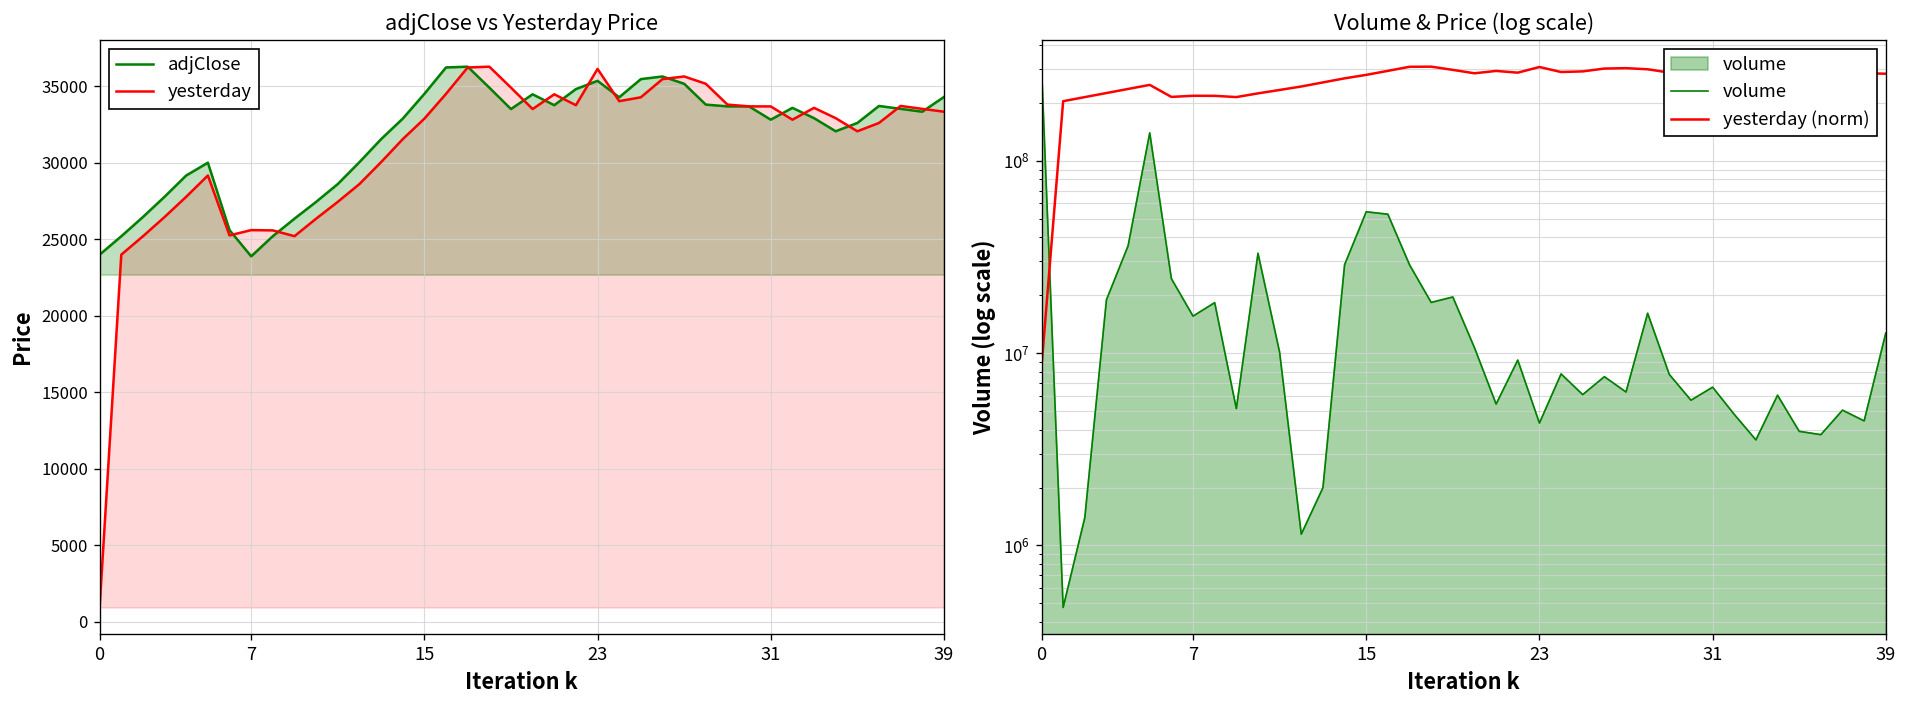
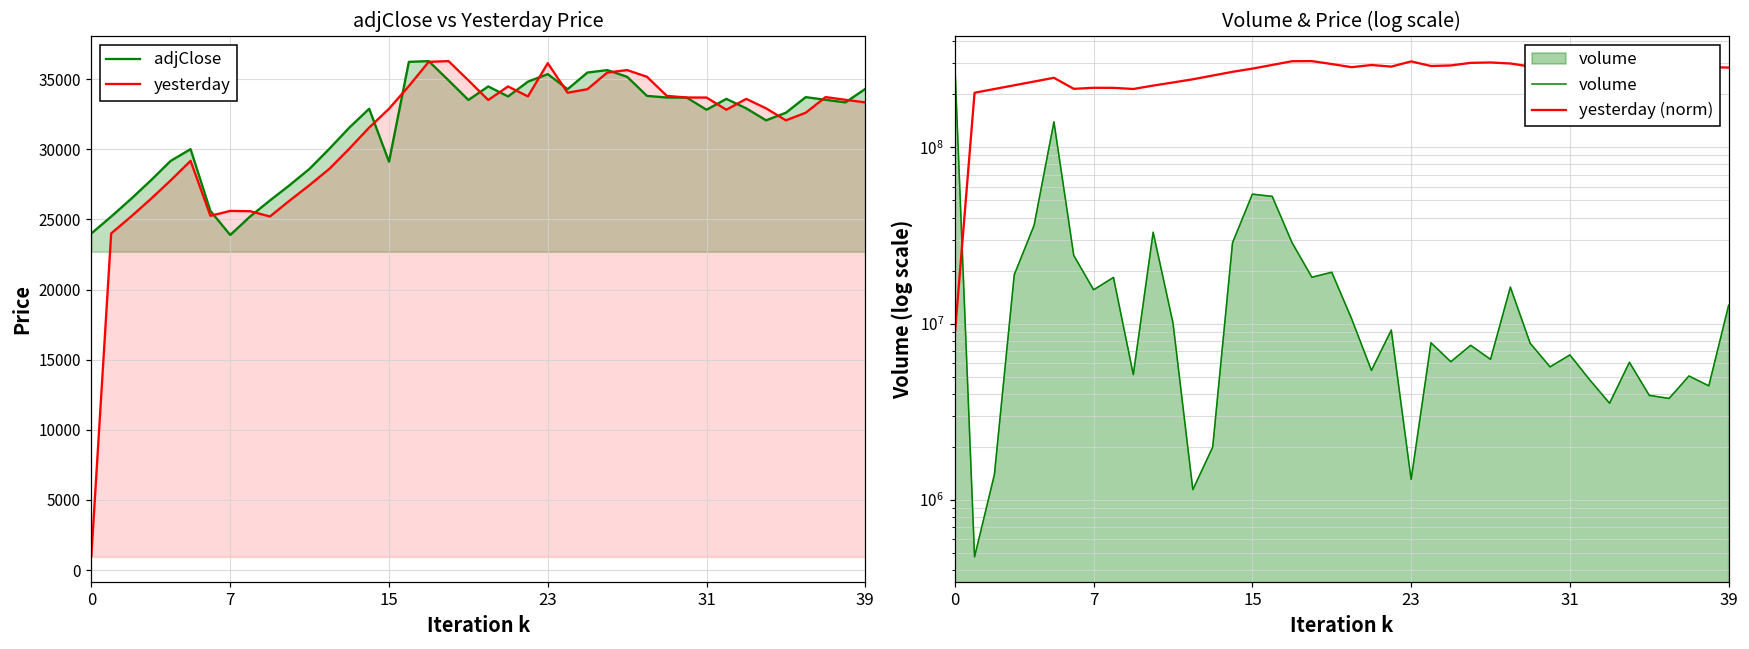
adjClose vs Yesterday Price, adjClose, 15: 34500 -> 29100
Volume & Price (log scale), volume, 23: 4300000 -> 1300000
